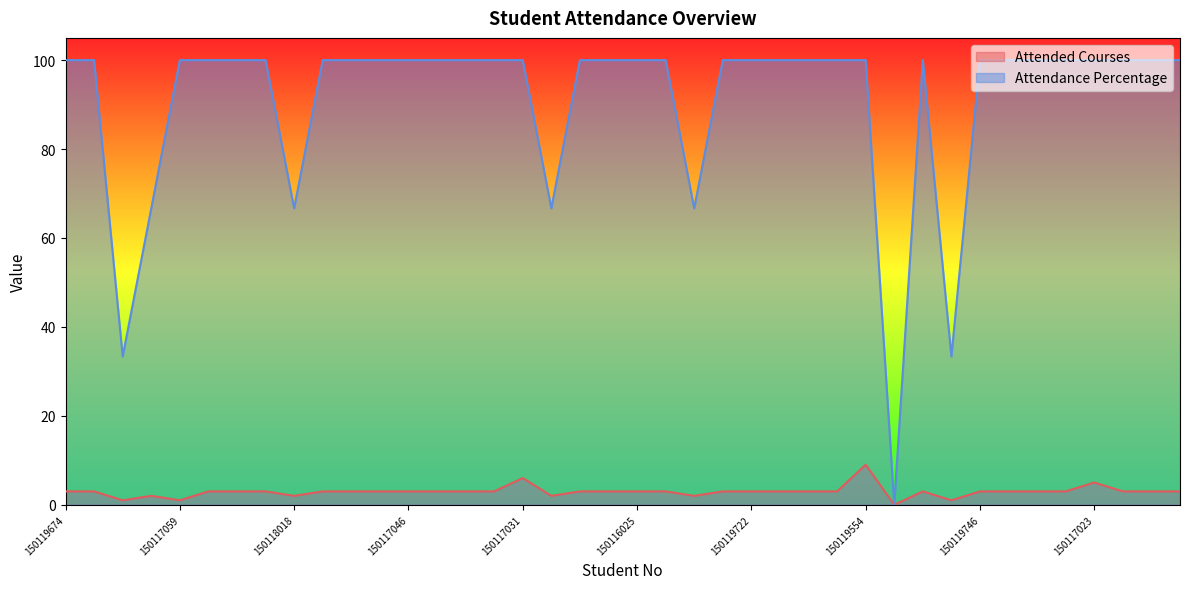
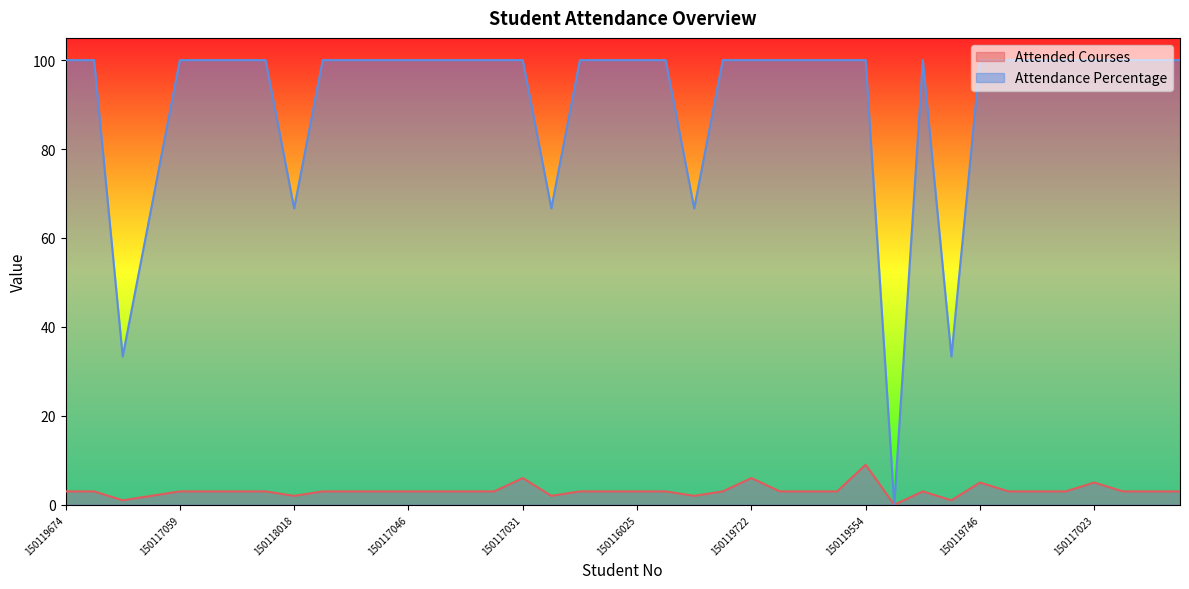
Attended Courses, 150117059: 1 -> 3
Attended Courses, 150119722: 3 -> 6
Attended Courses, 150119746: 3 -> 5
